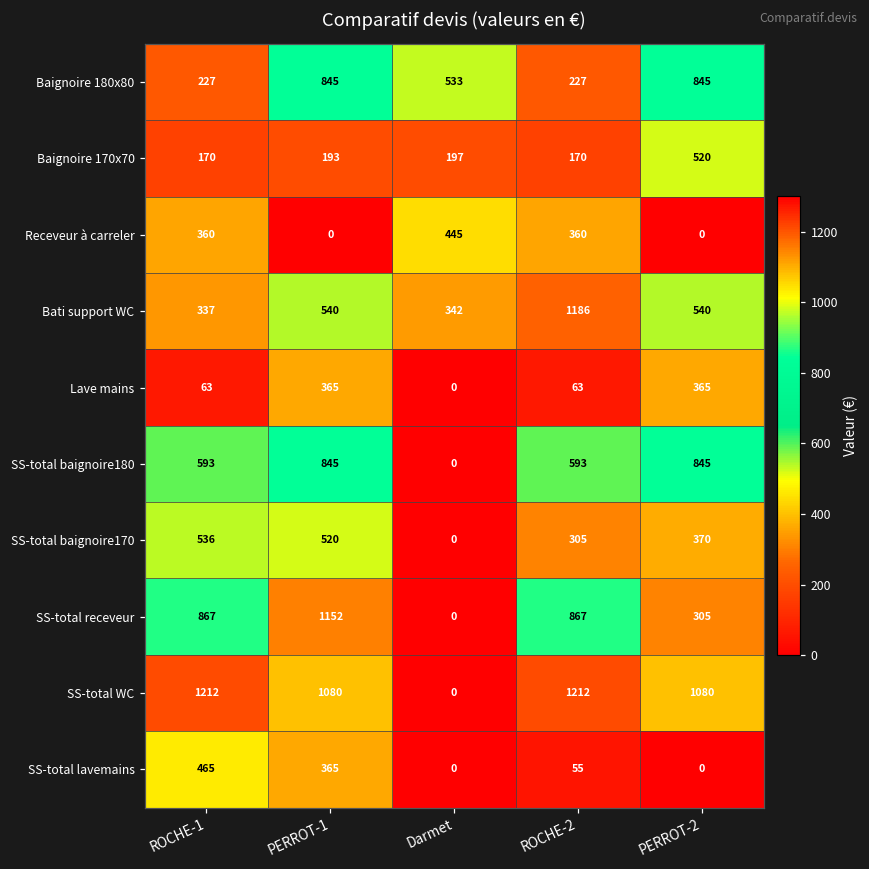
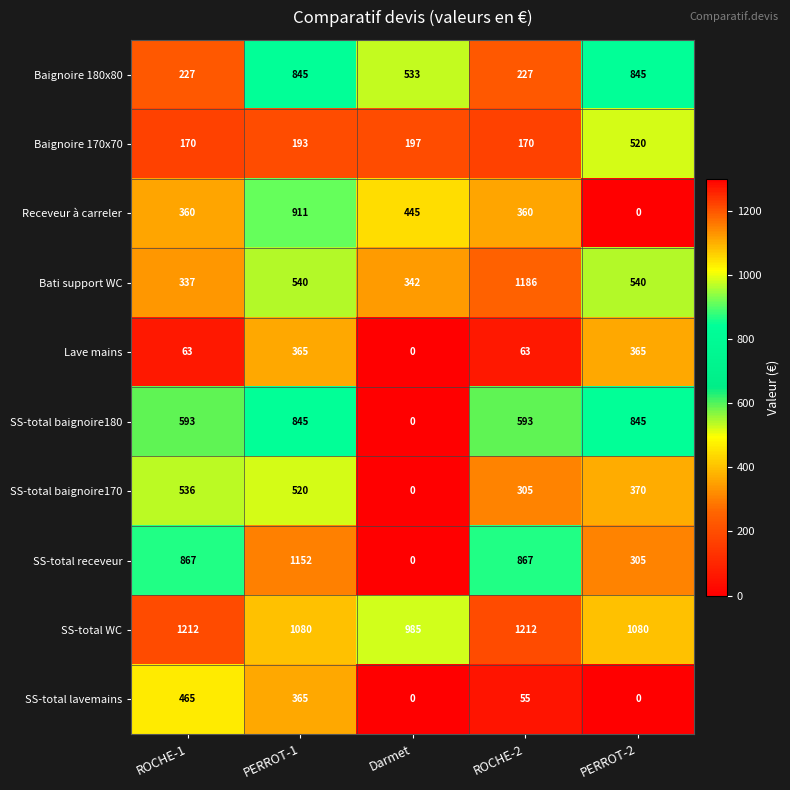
Receveur à carreler, PERROT-1: 0 -> 911
SS-total WC, Darmet: 0 -> 985
